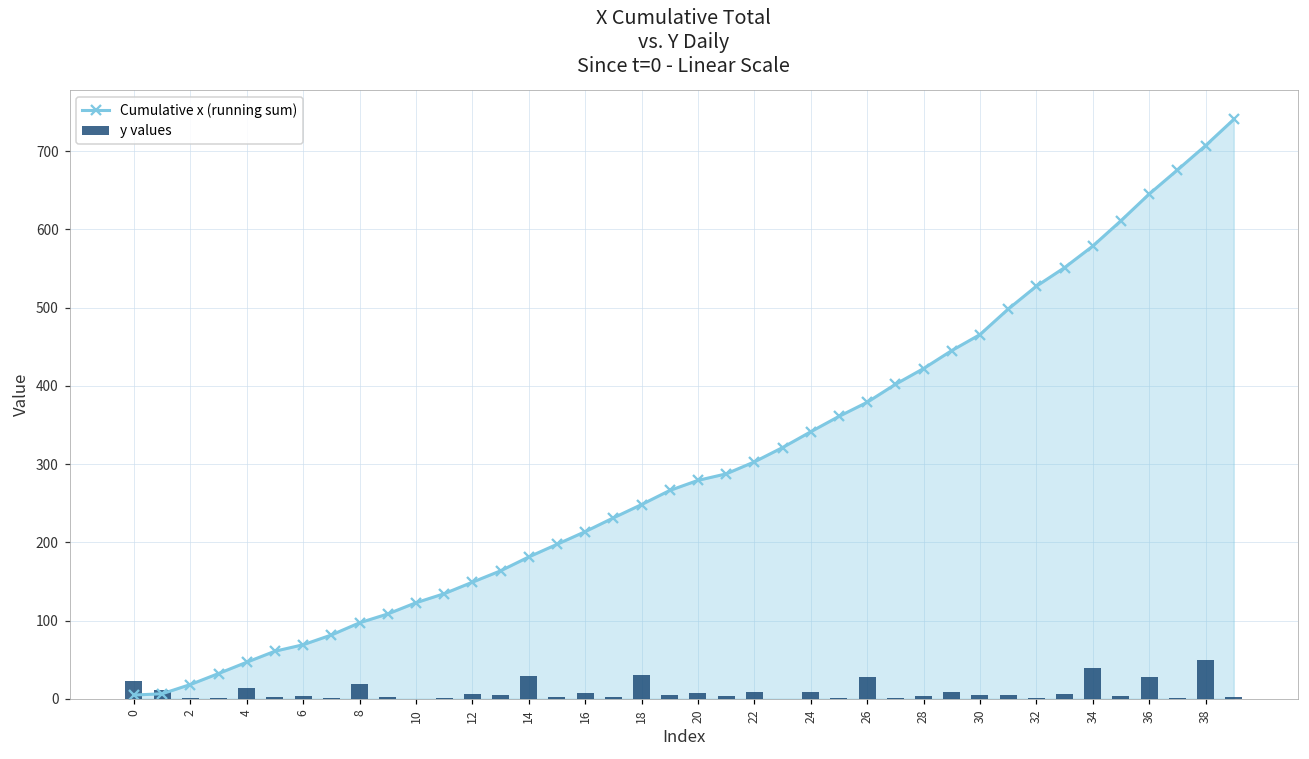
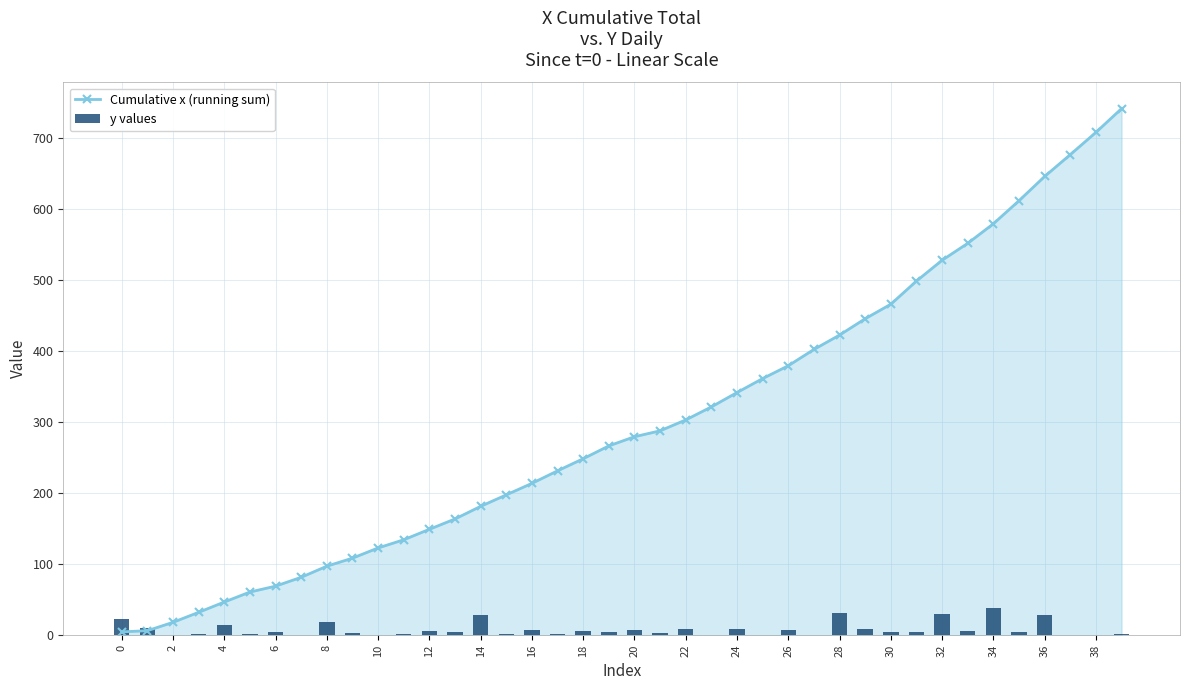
y values, 18: 30 -> 10
y values, 26: 30 -> 10
y values, 28: 0 -> 30
y values, 32: 0 -> 30
y values, 38: 50 -> 0
